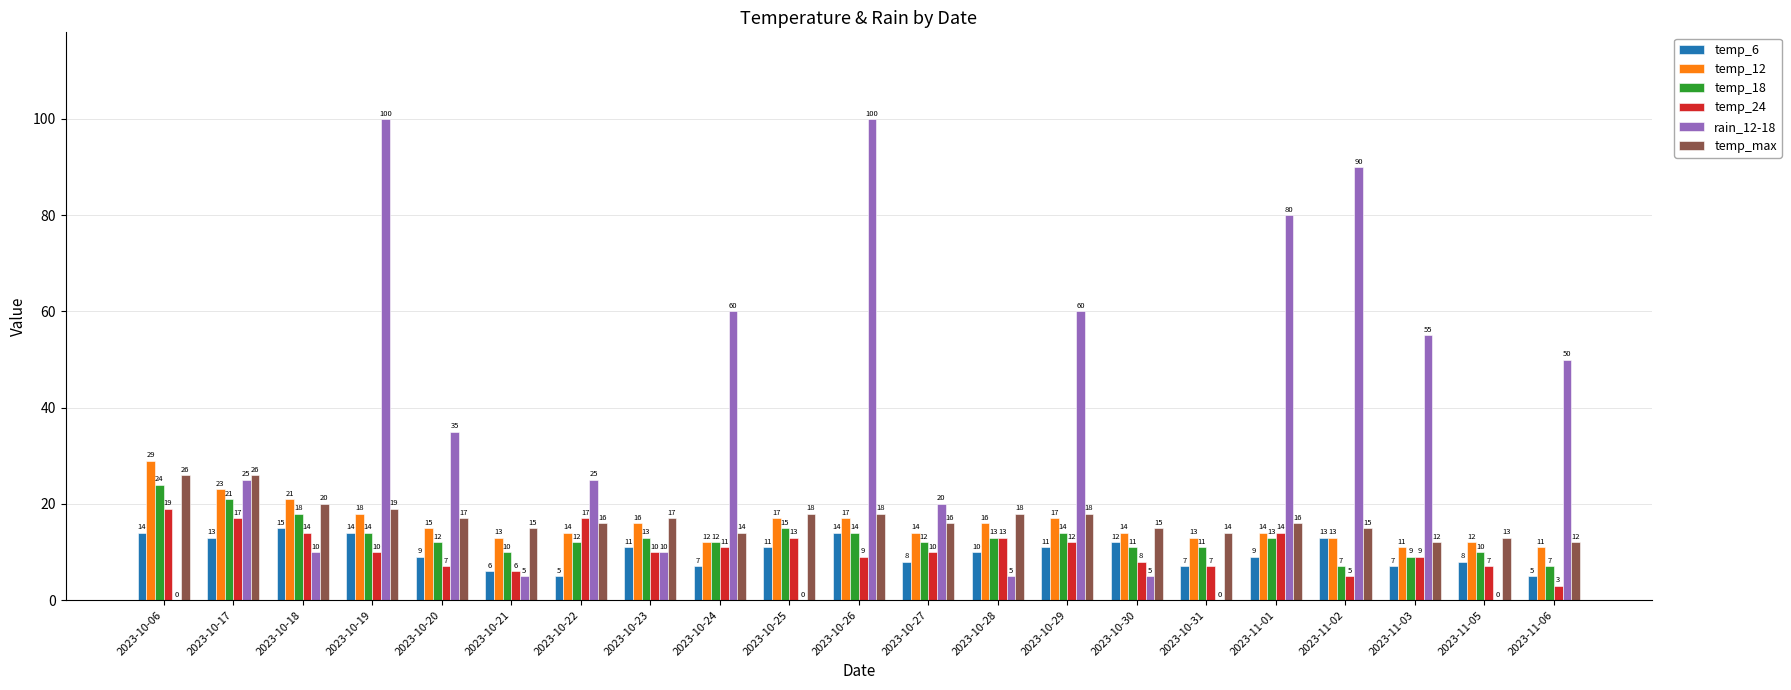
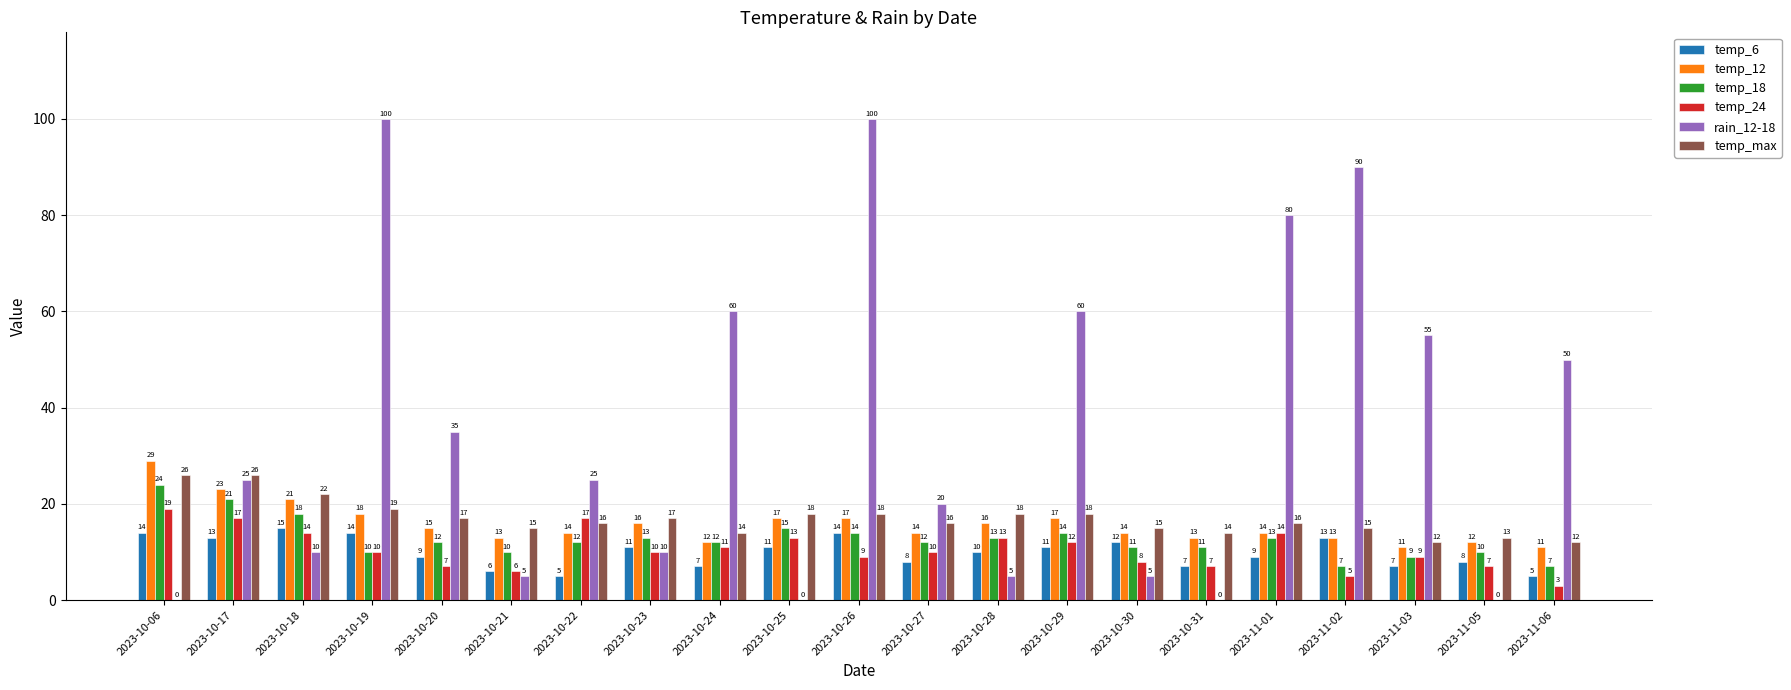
temp_max, 2023-10-18: 20 -> 22
temp_18, 2023-10-19: 14 -> 10
